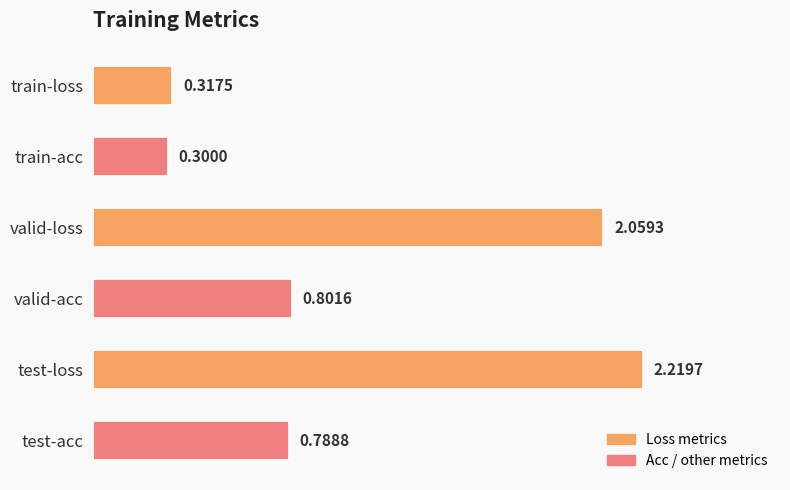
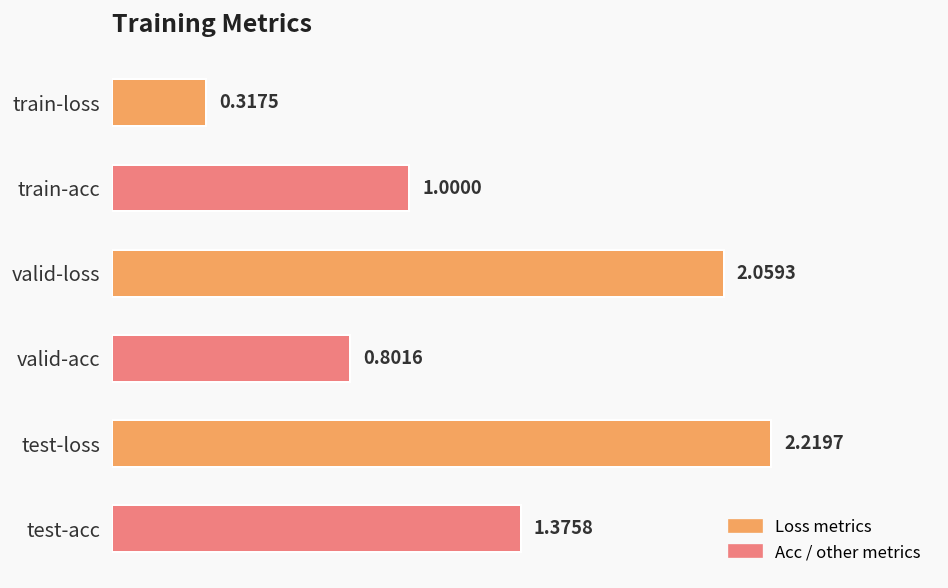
train-acc: 0.3000 -> 1.0000
test-acc: 0.7888 -> 1.3758
